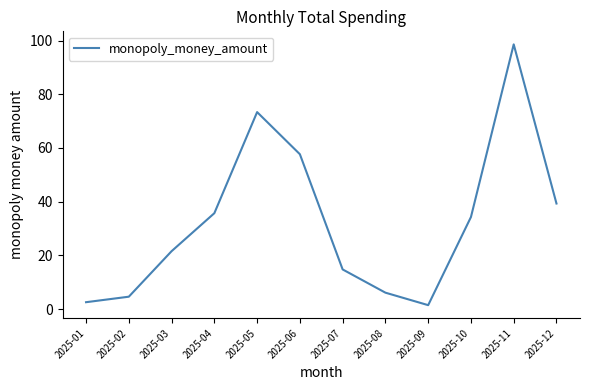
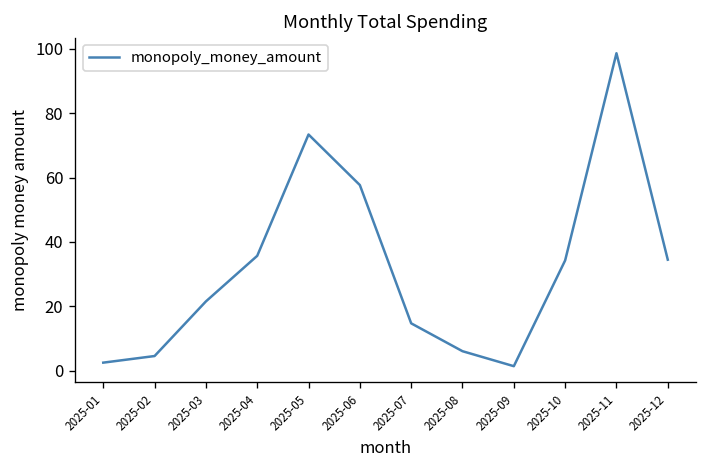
2025-12: 39 -> 35
